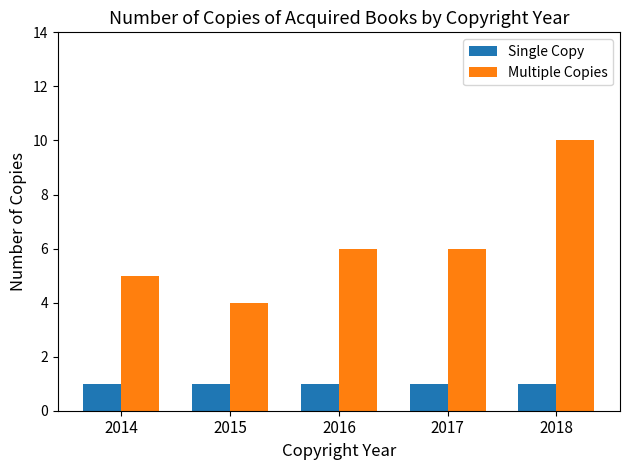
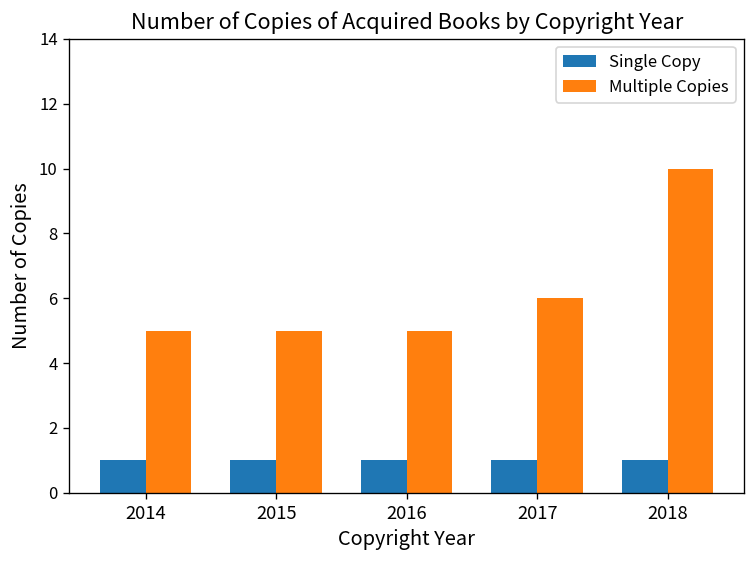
Multiple Copies, 2015: 4 -> 5
Multiple Copies, 2016: 6 -> 5
